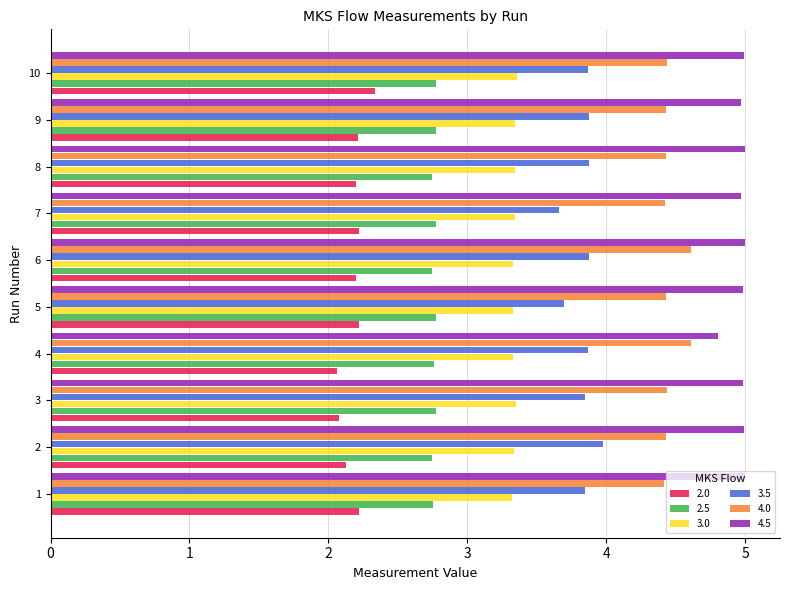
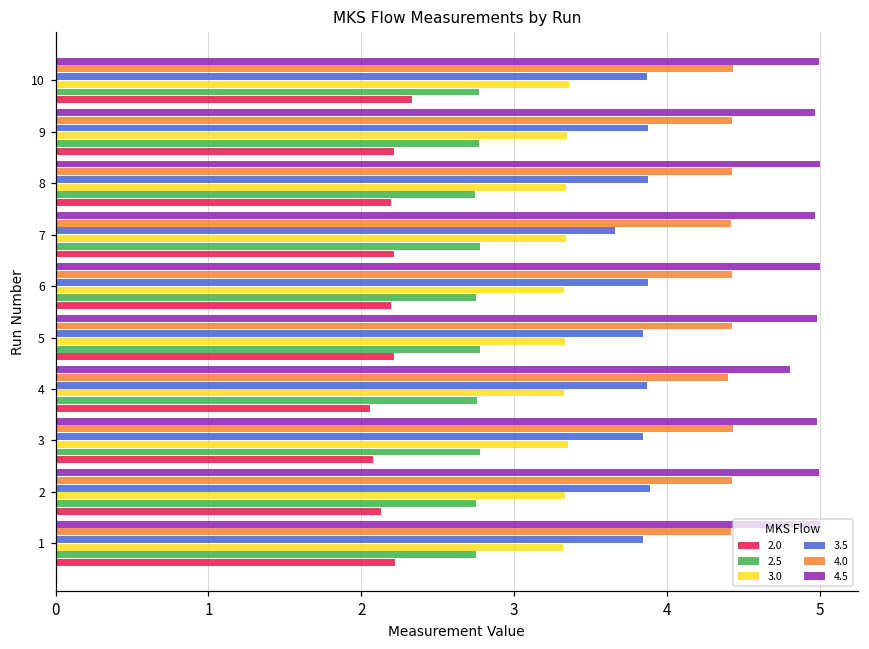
4.0, 6: 4.61 -> 4.43
3.5, 5: 3.70 -> 3.84
4.0, 4: 4.61 -> 4.40
3.5, 2: 3.98 -> 3.89
